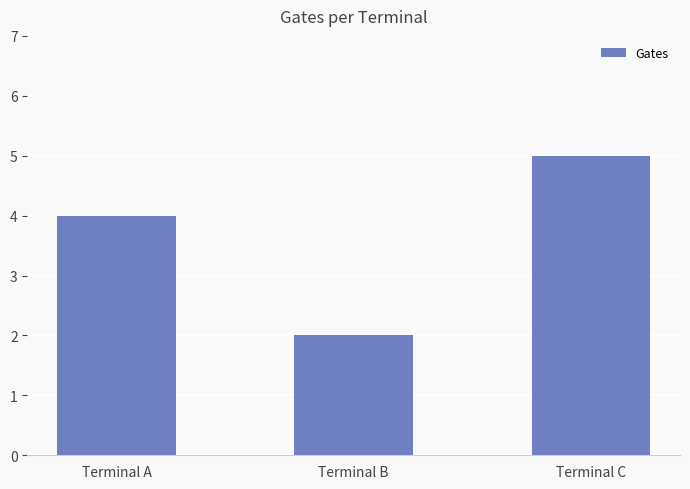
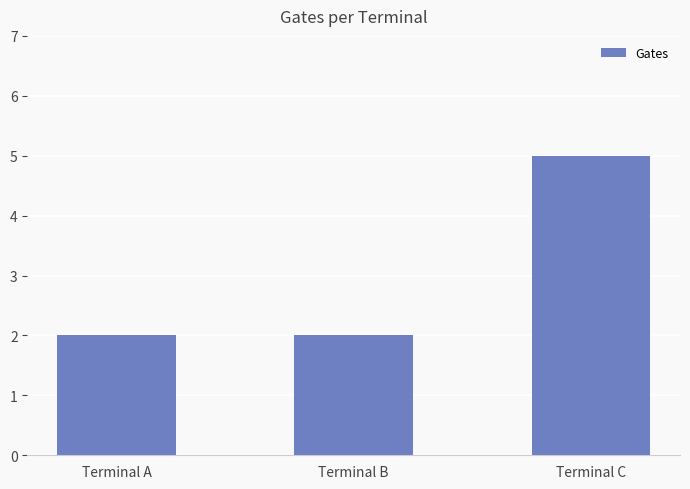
Terminal A: 4 -> 2
